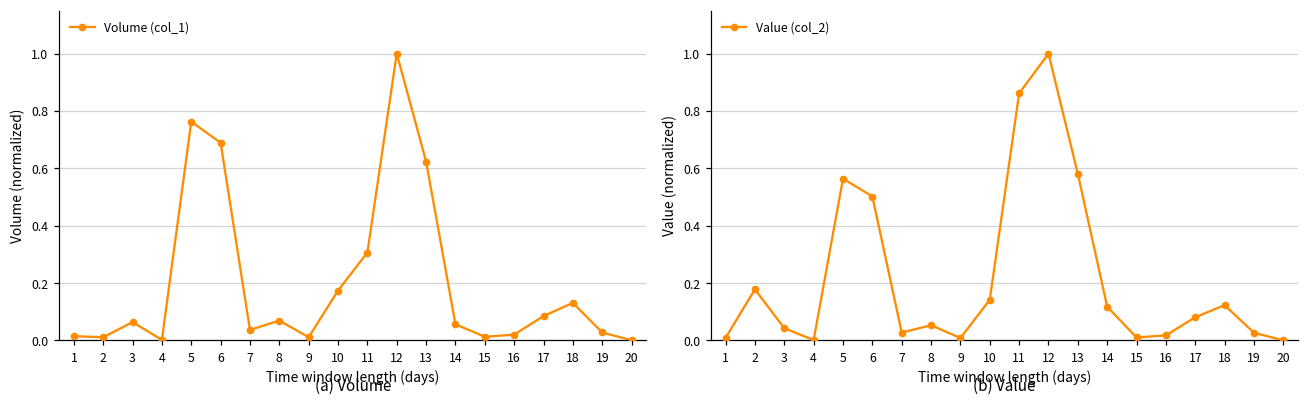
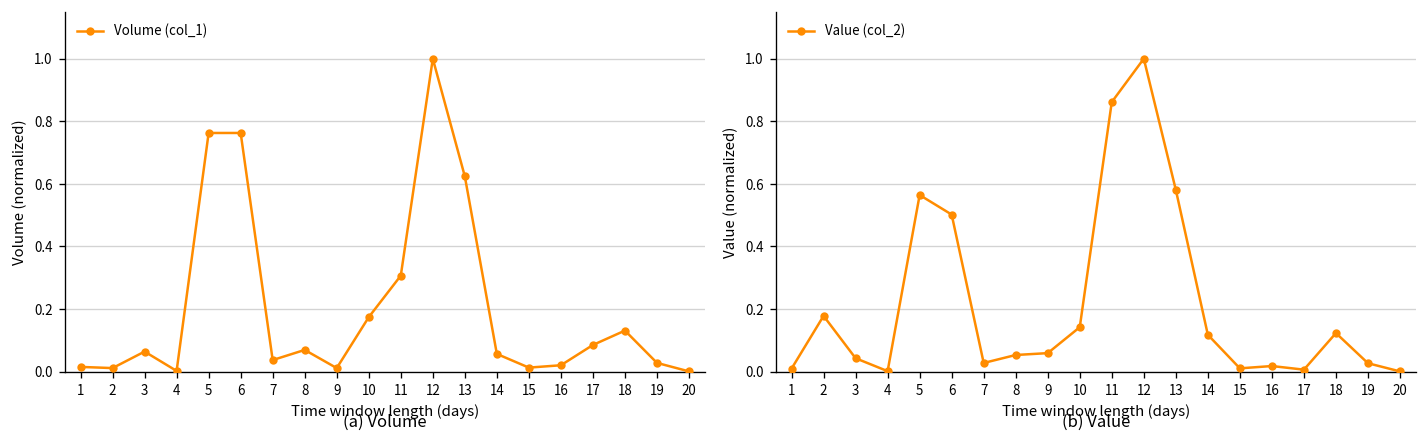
(a) Volume, 6: 0.69 -> 0.76
(b) Value, 9: 0.01 -> 0.06
(b) Value, 17: 0.08 -> 0.01
